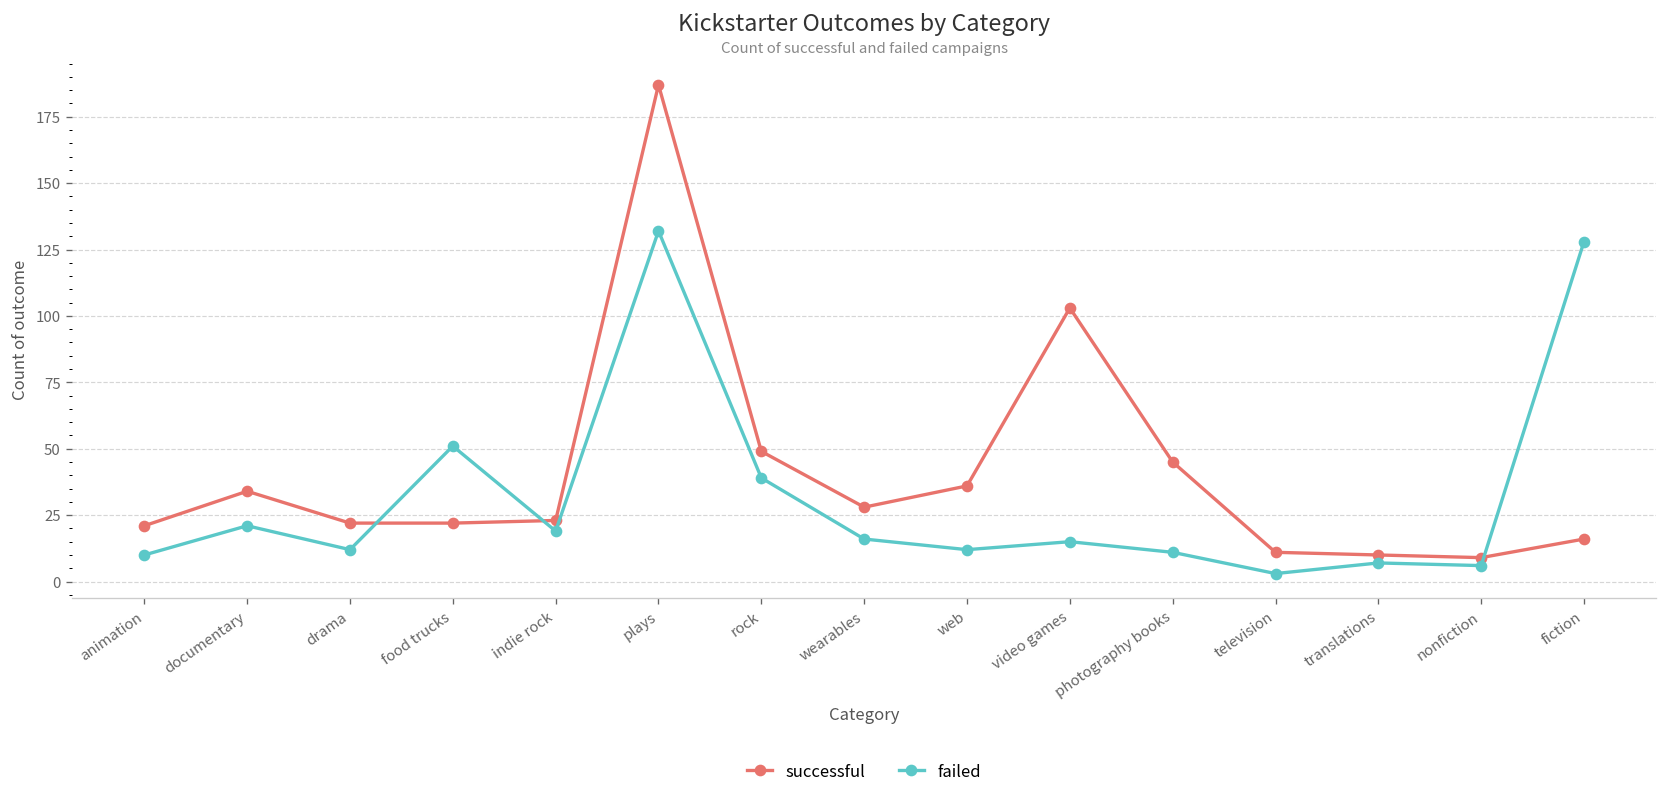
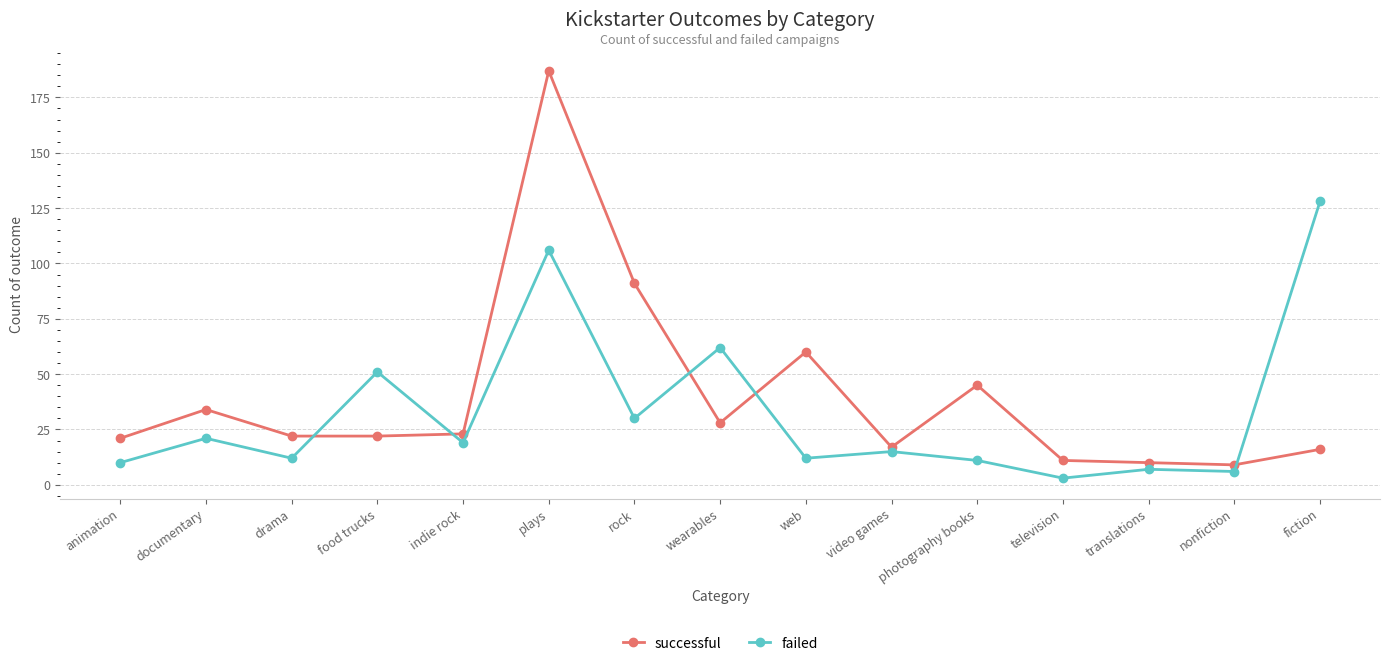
failed, plays: 132 -> 106
successful, rock: 49 -> 91
failed, rock: 39 -> 30
failed, wearables: 16 -> 62
successful, web: 36 -> 60
successful, video games: 103 -> 17
